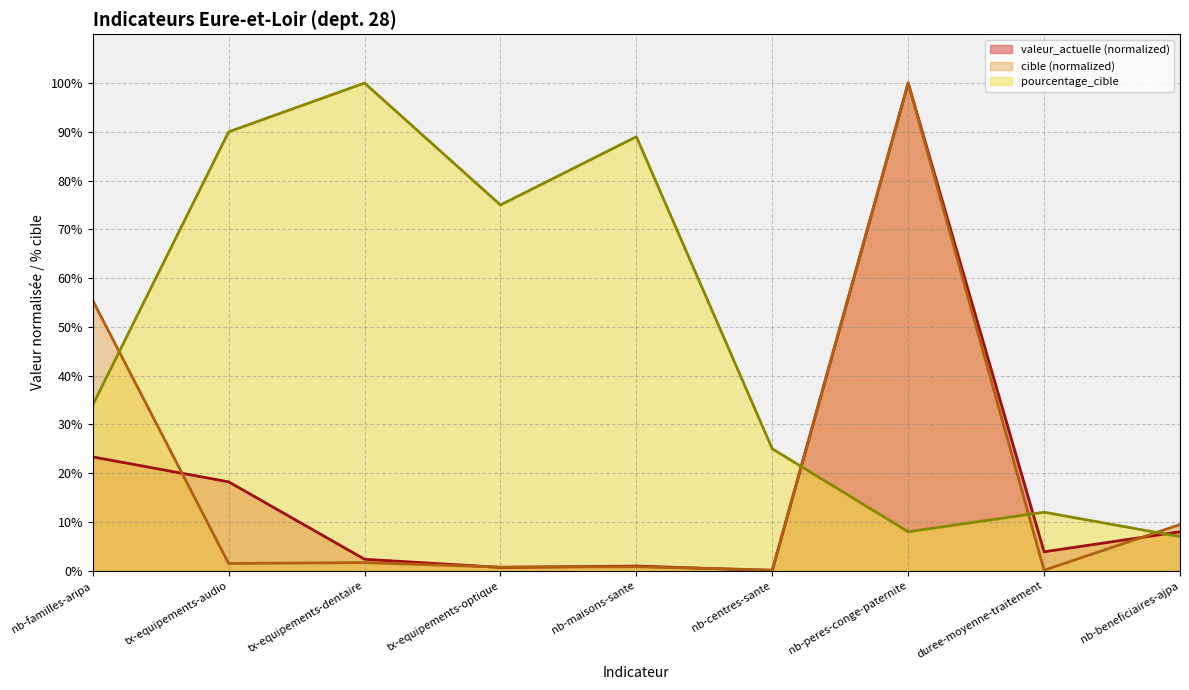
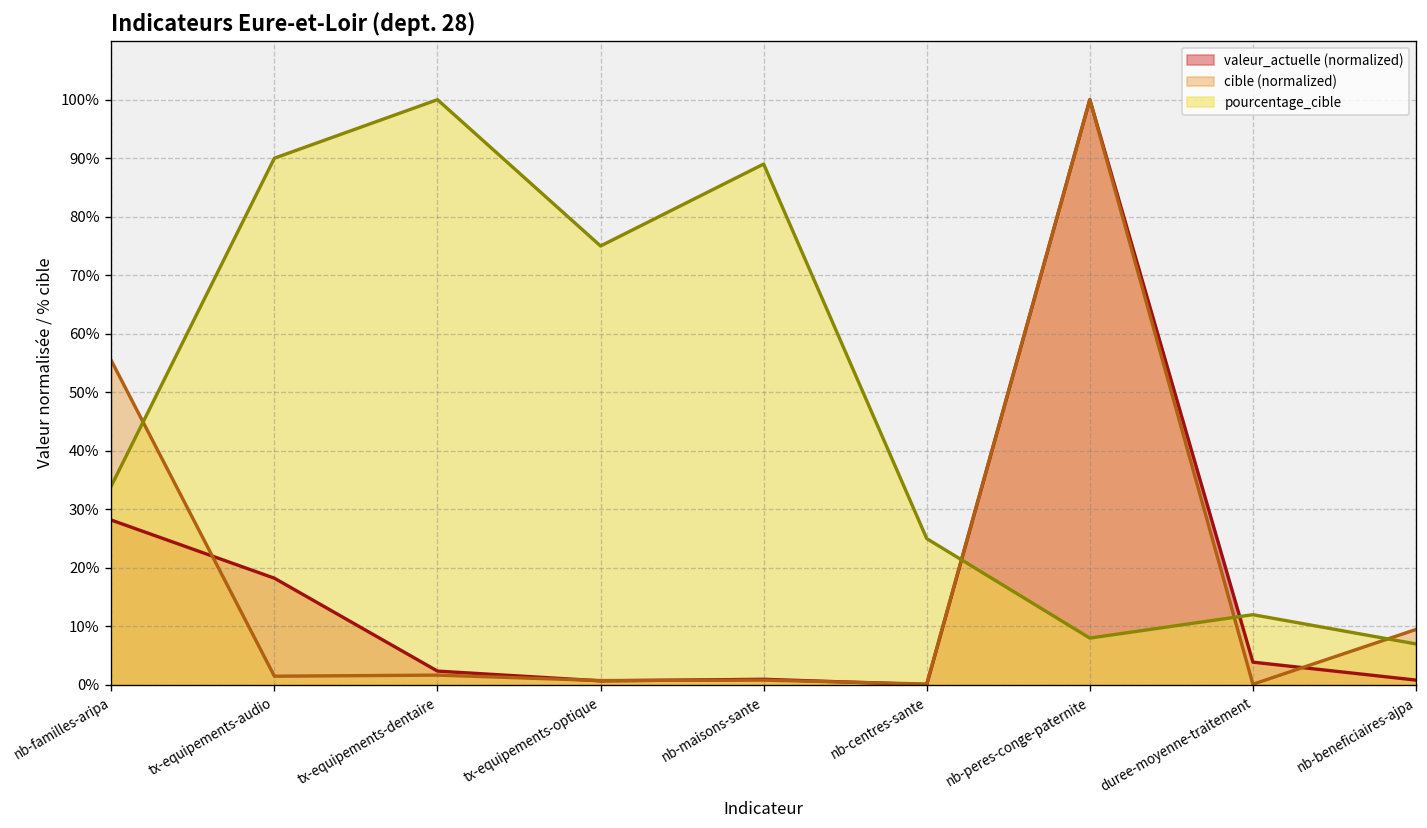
valeur_actuelle (normalized), nb-familles-aripa: 23% -> 28%
valeur_actuelle (normalized), nb-beneficiaires-ajpa: 8% -> 1%
